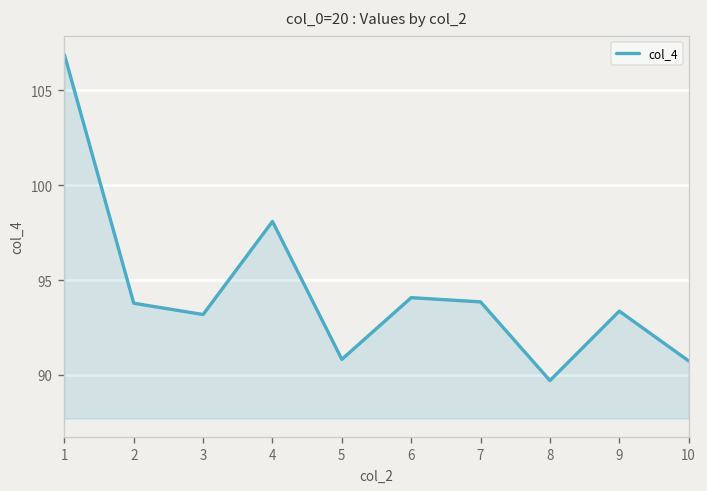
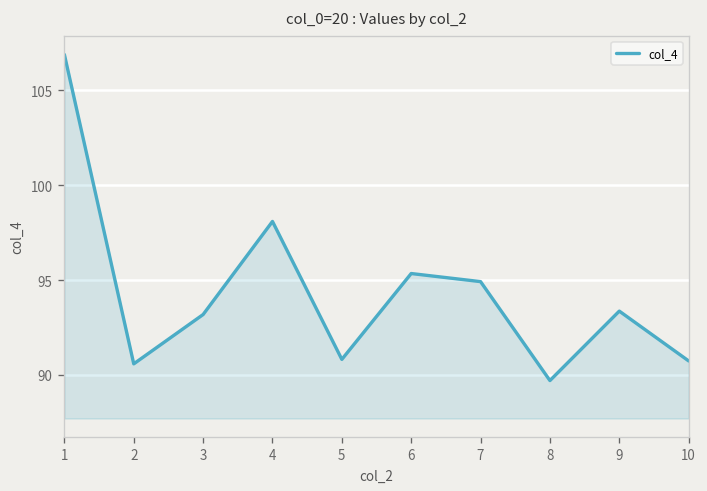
2: 93.8 -> 90.6
6: 94.1 -> 95.3
7: 93.8 -> 94.9
